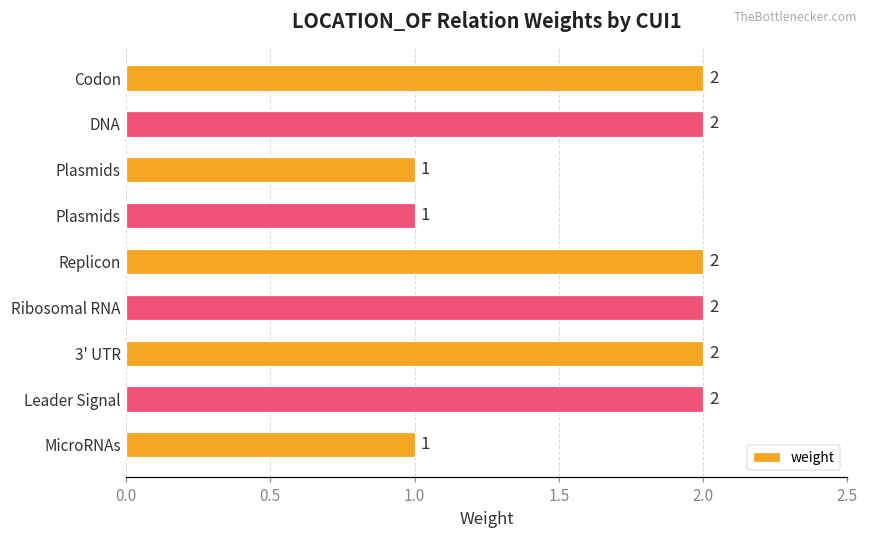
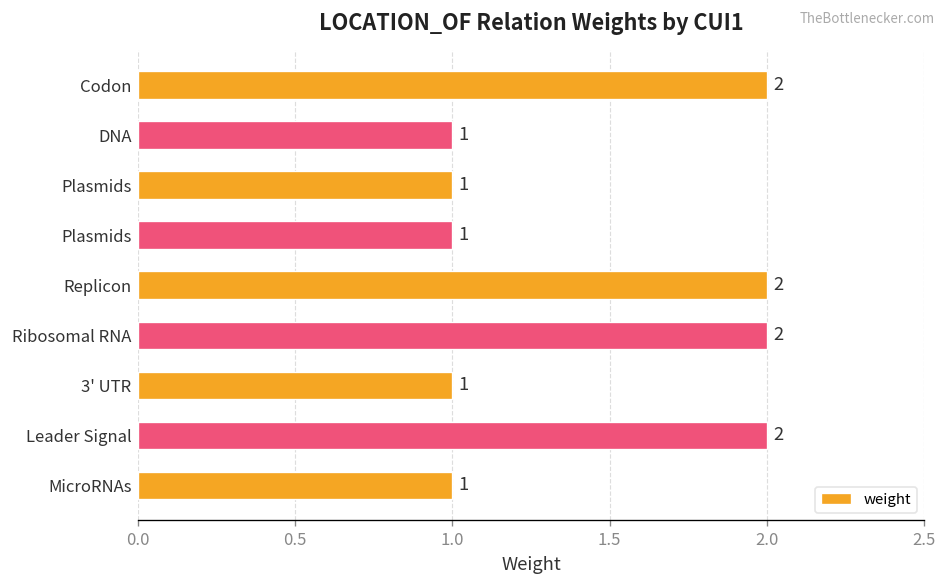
DNA: 2 -> 1
3' UTR: 2 -> 1
